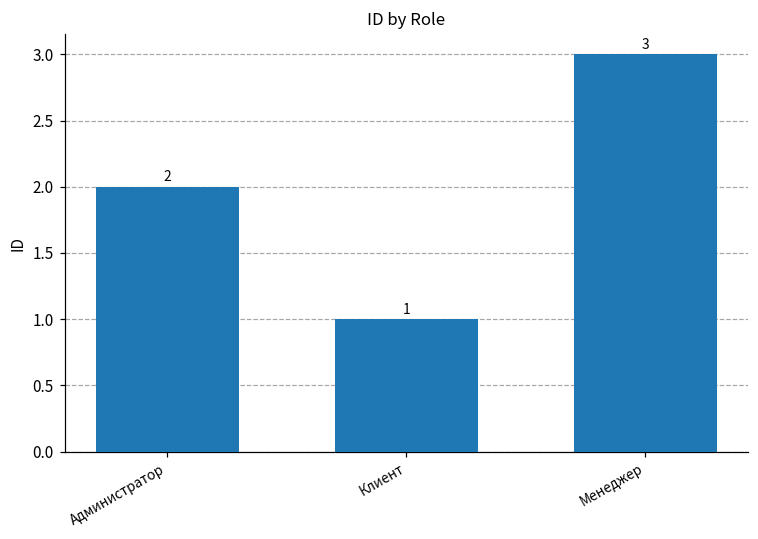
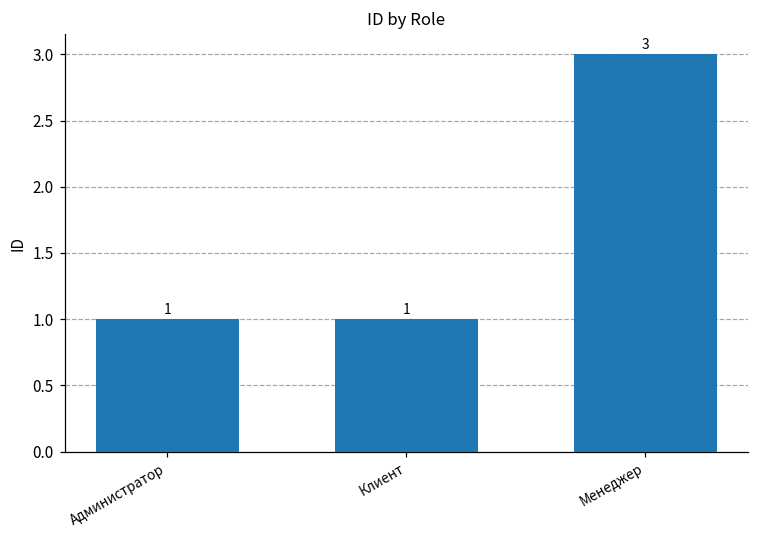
Администратор: 2 -> 1
